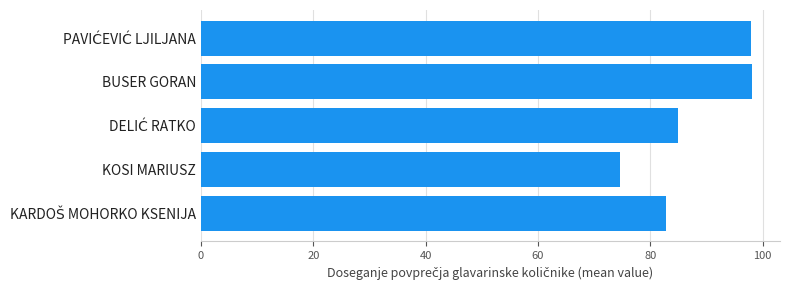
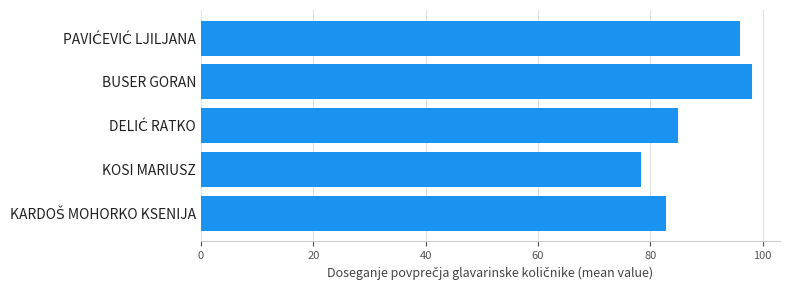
PAVIĆEVIĆ LJILJANA: 98 -> 96
KOSI MARIUSZ: 75 -> 78
